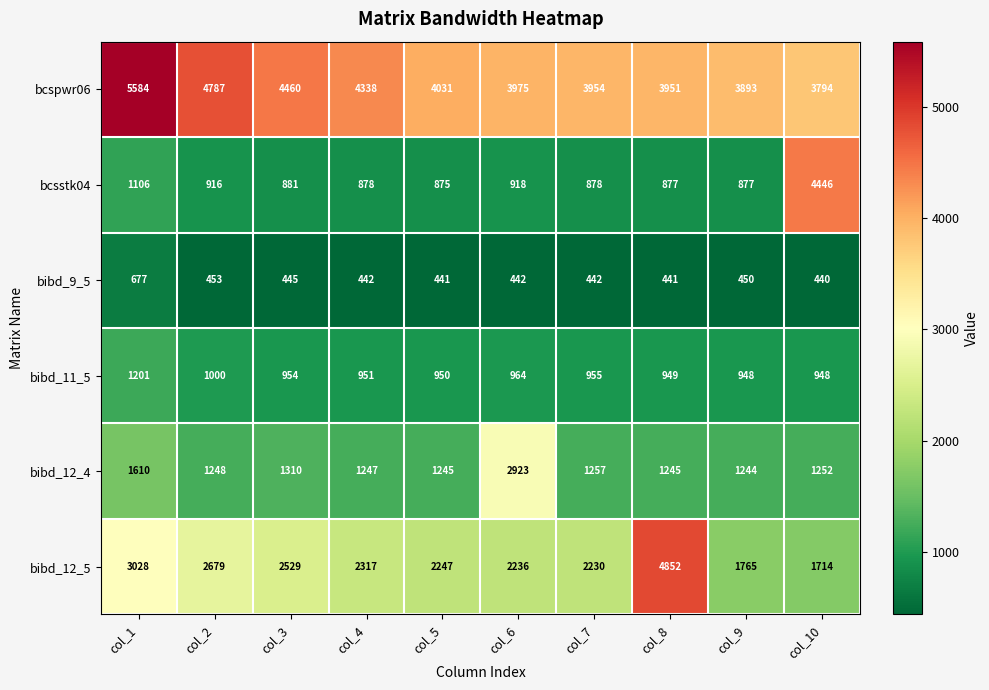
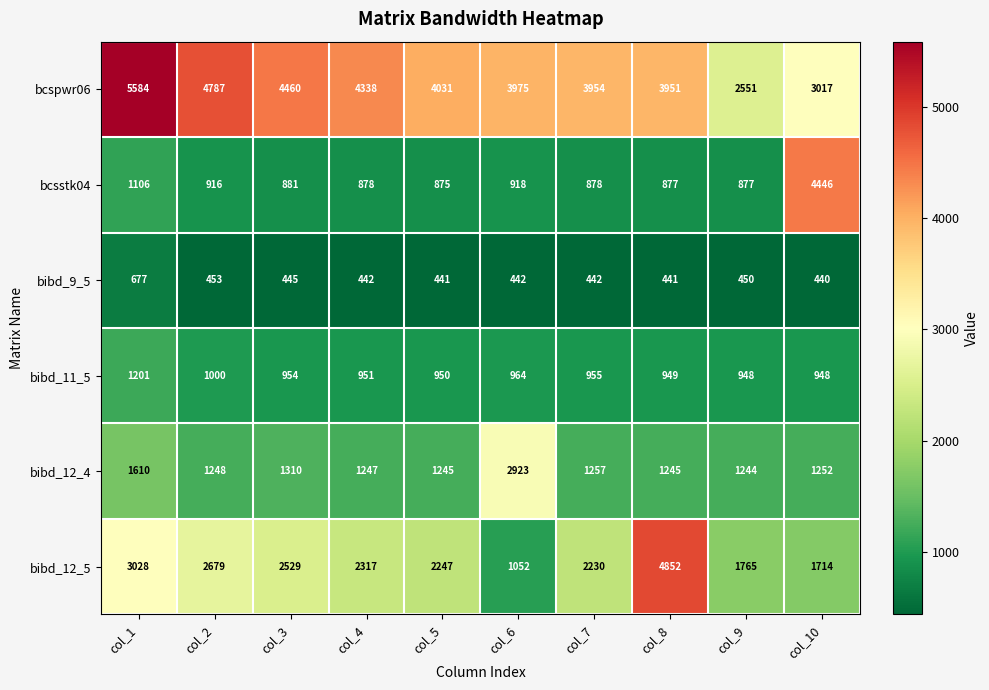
bcspwr06, col_9: 3893 -> 2551
bcspwr06, col_10: 3794 -> 3017
bibd_12_5, col_6: 2236 -> 1052
